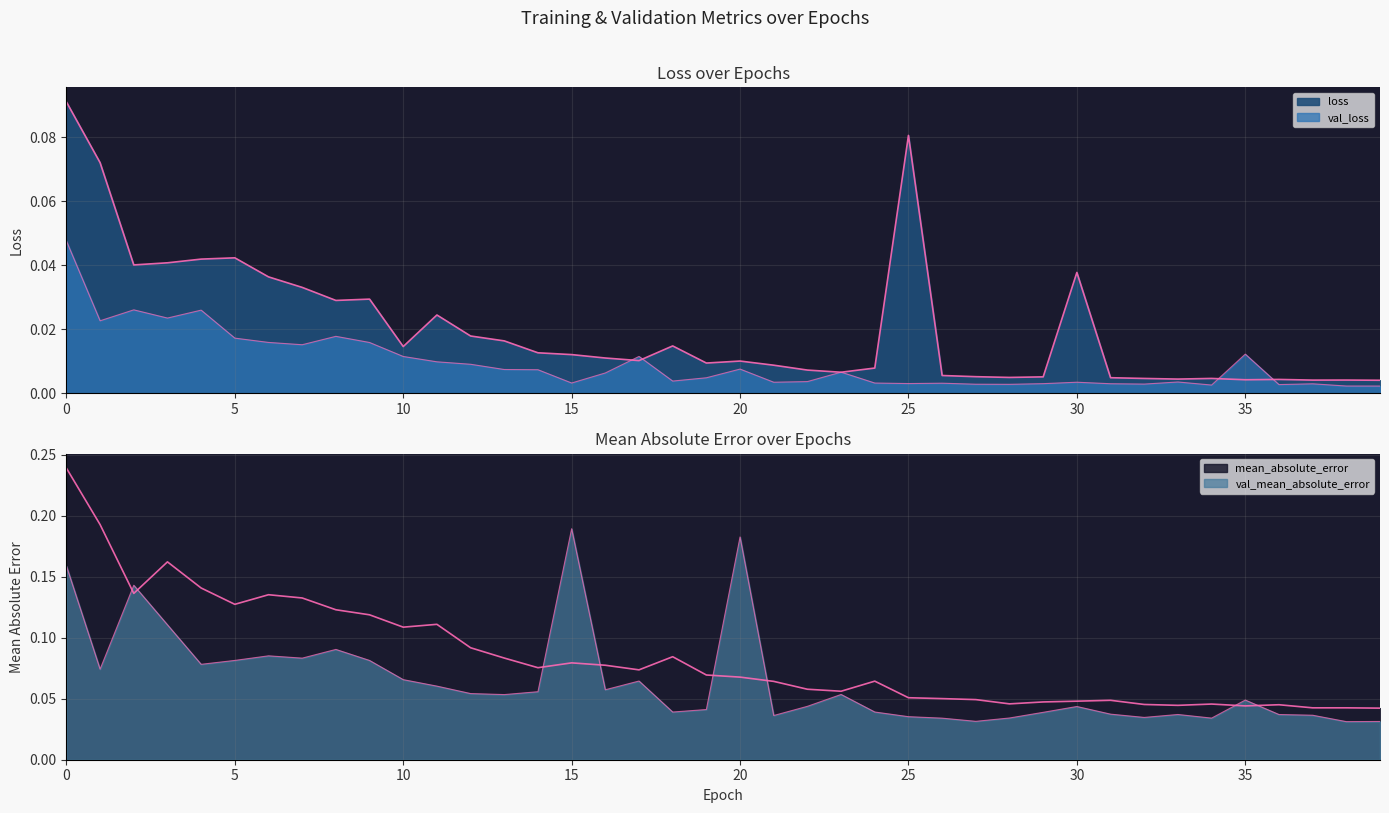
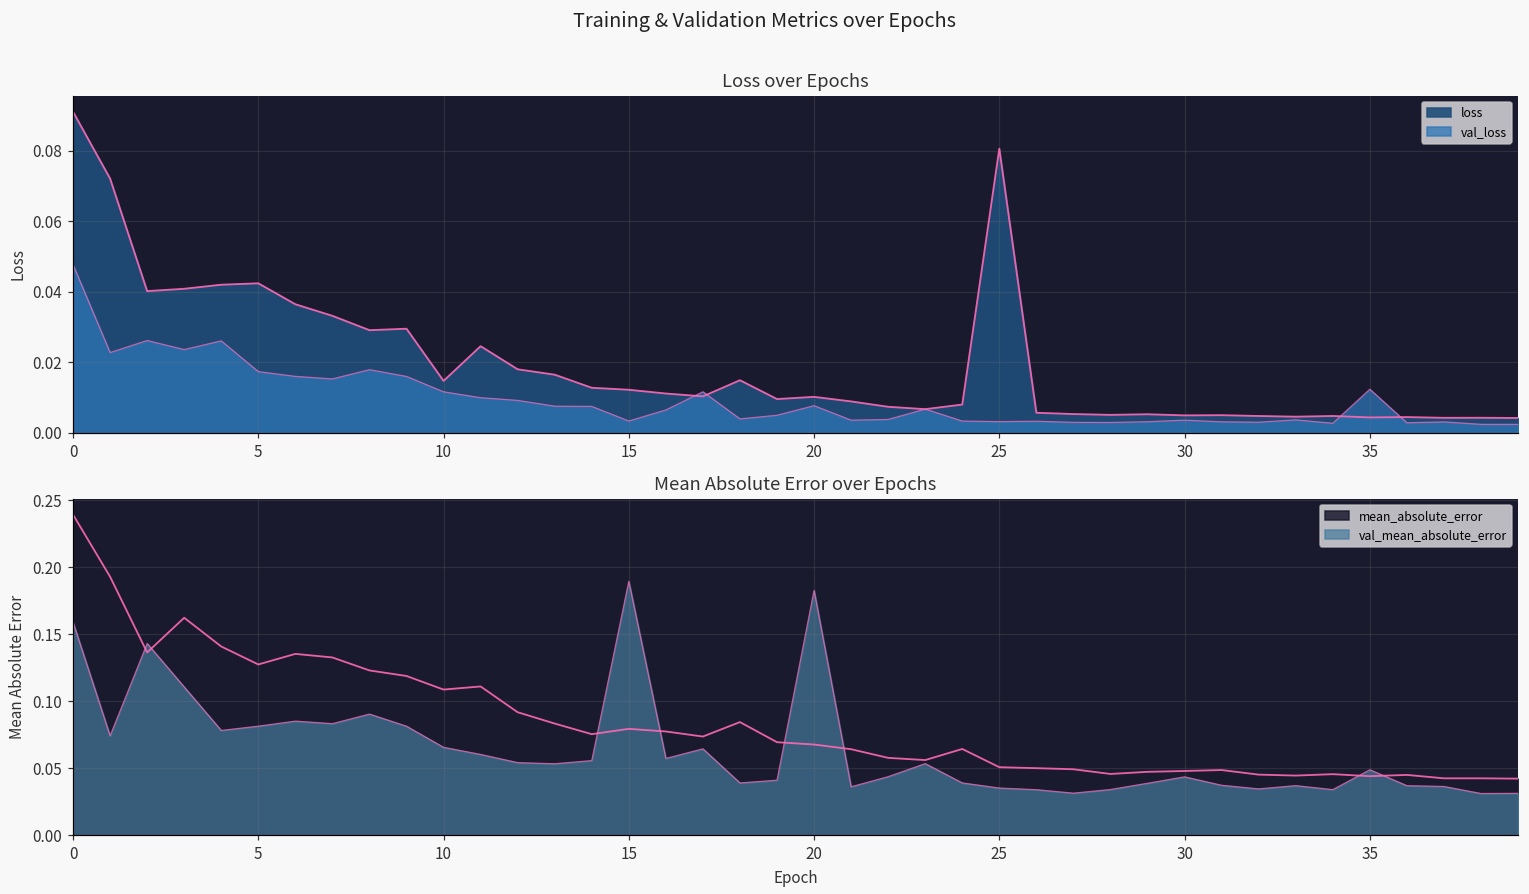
Loss over Epochs, loss, 30: 0.038 -> 0.005
